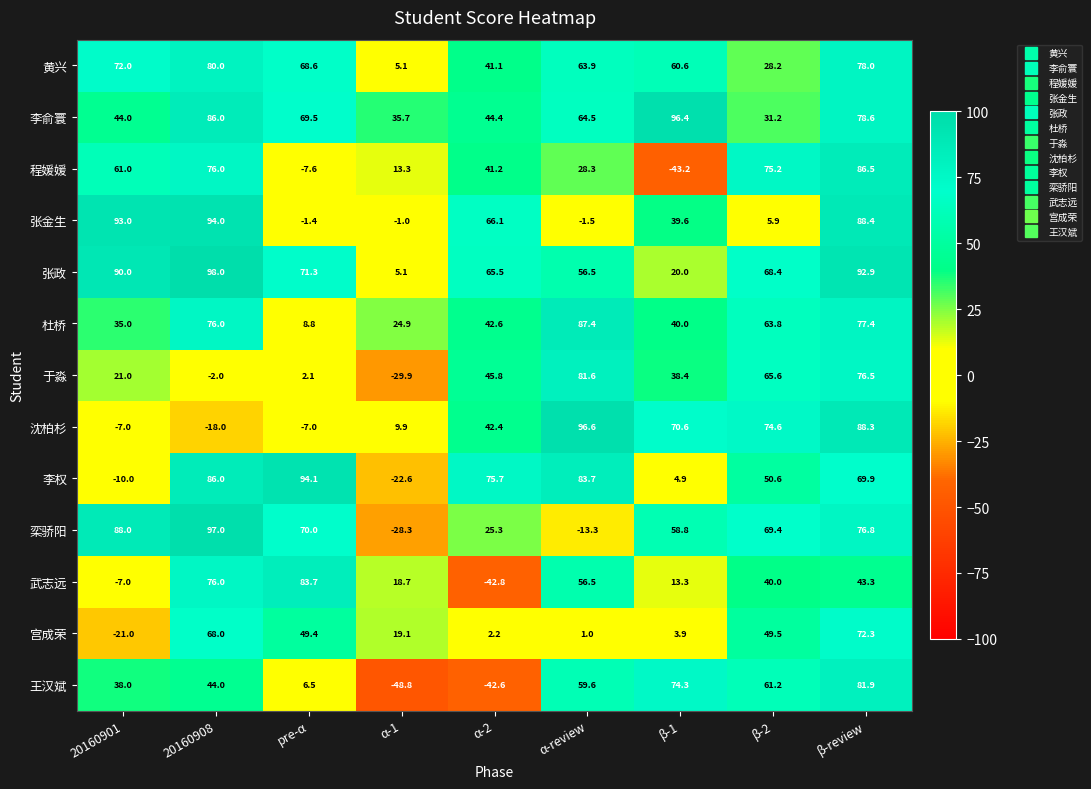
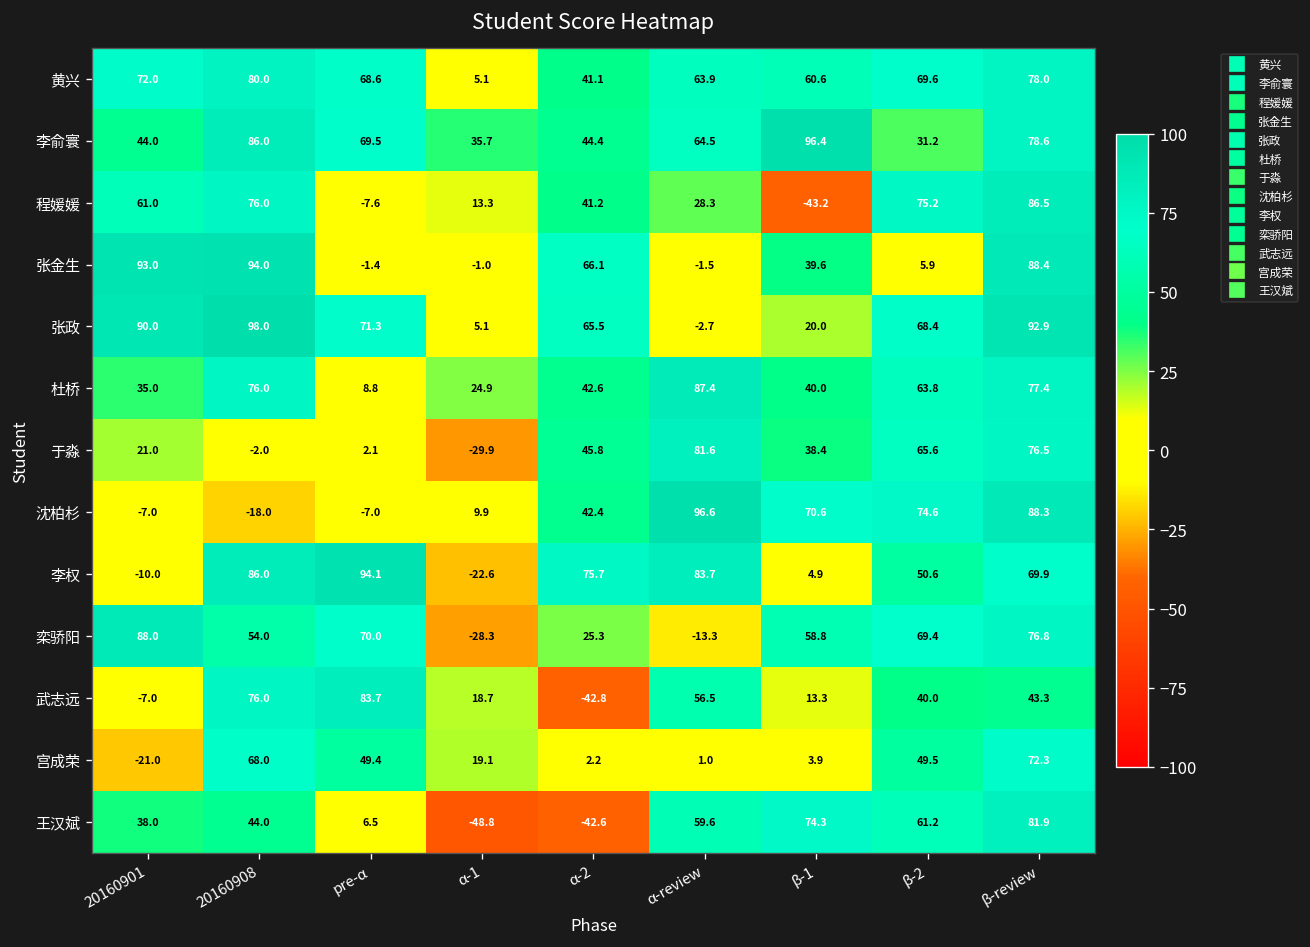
黄兴, β-2: 28.2 -> 69.6
张政, α-review: 56.5 -> -2.7
栾骄阳, 20160908: 97.0 -> 54.0
